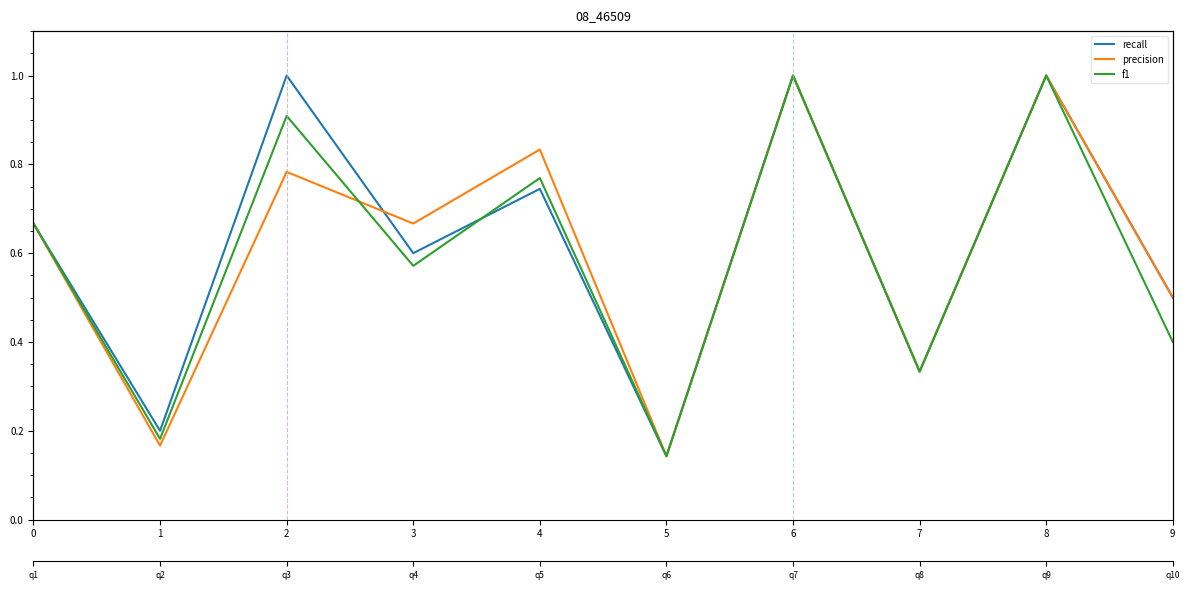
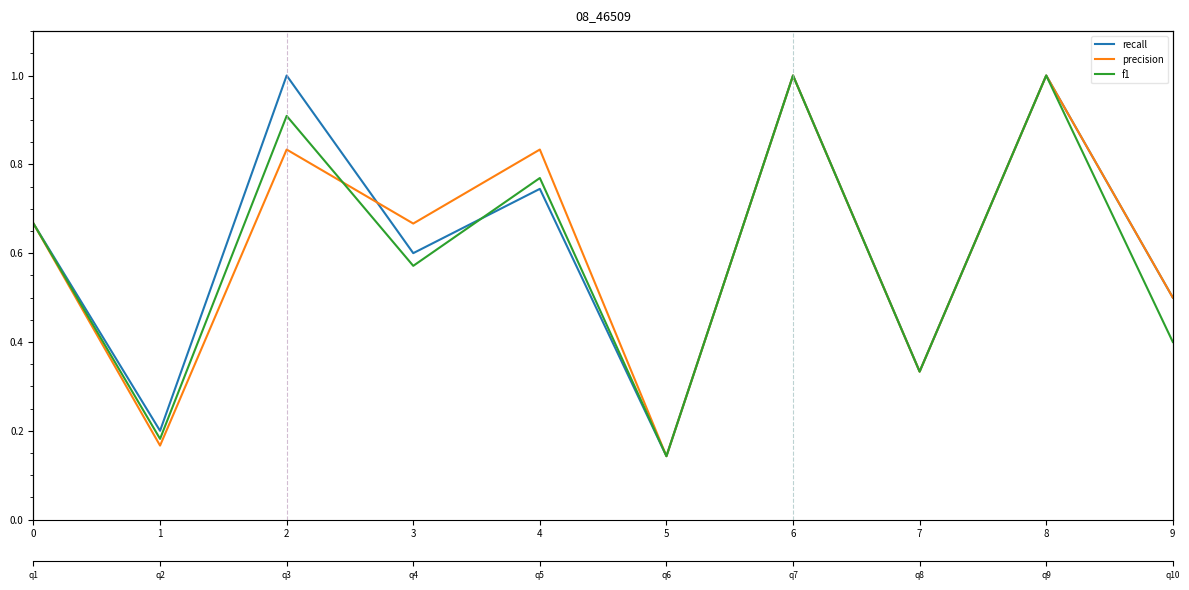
precision, 2: 0.78 -> 0.83
